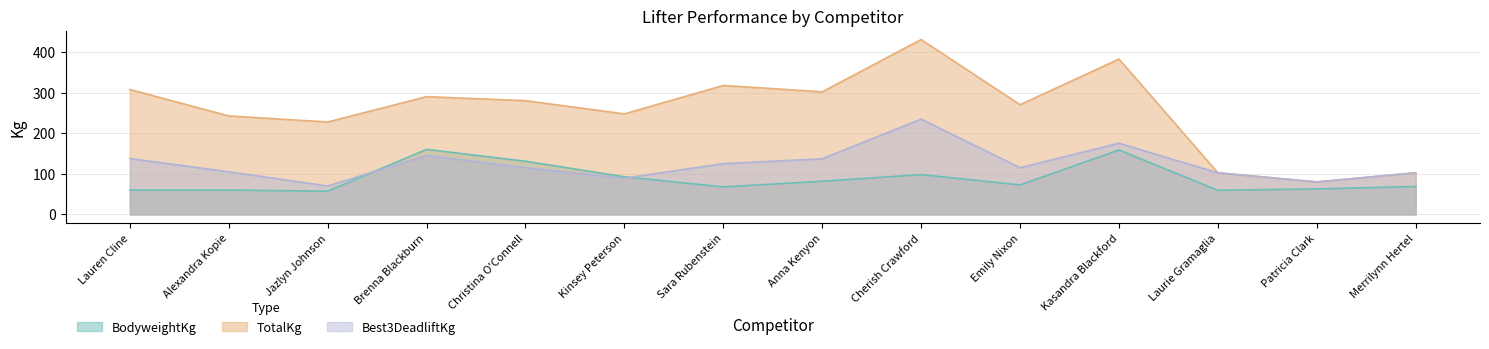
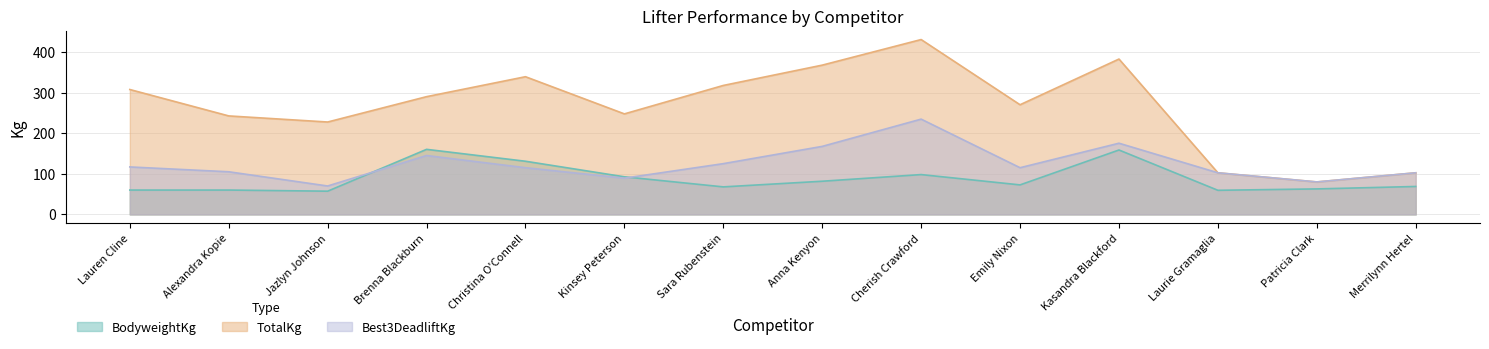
Best3DeadliftKg, Lauren Cline: 140 -> 120
TotalKg, Christina O'Connell: 280 -> 340
TotalKg, Anna Kenyon: 300 -> 370
Best3DeadliftKg, Anna Kenyon: 140 -> 170
